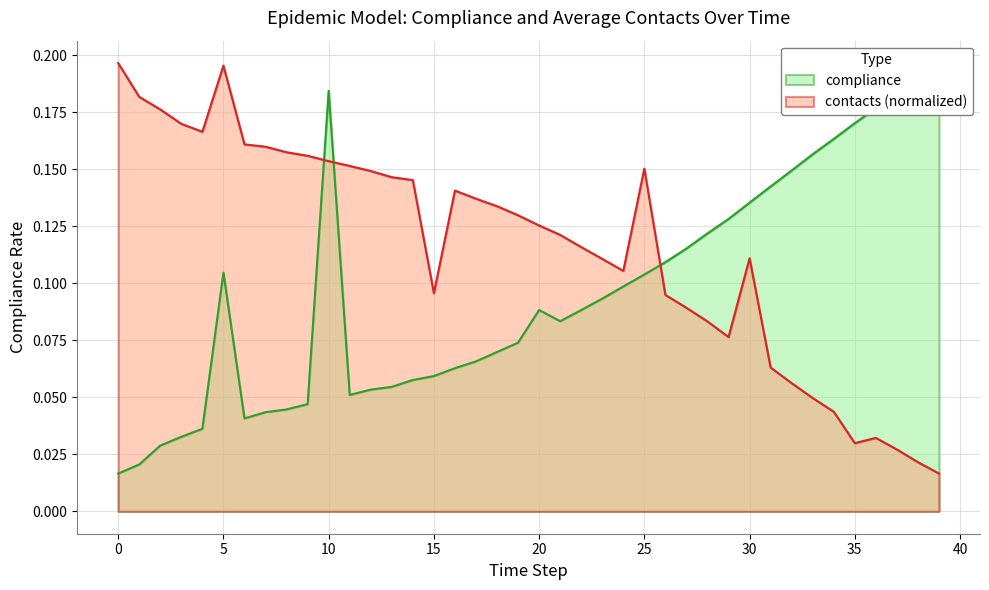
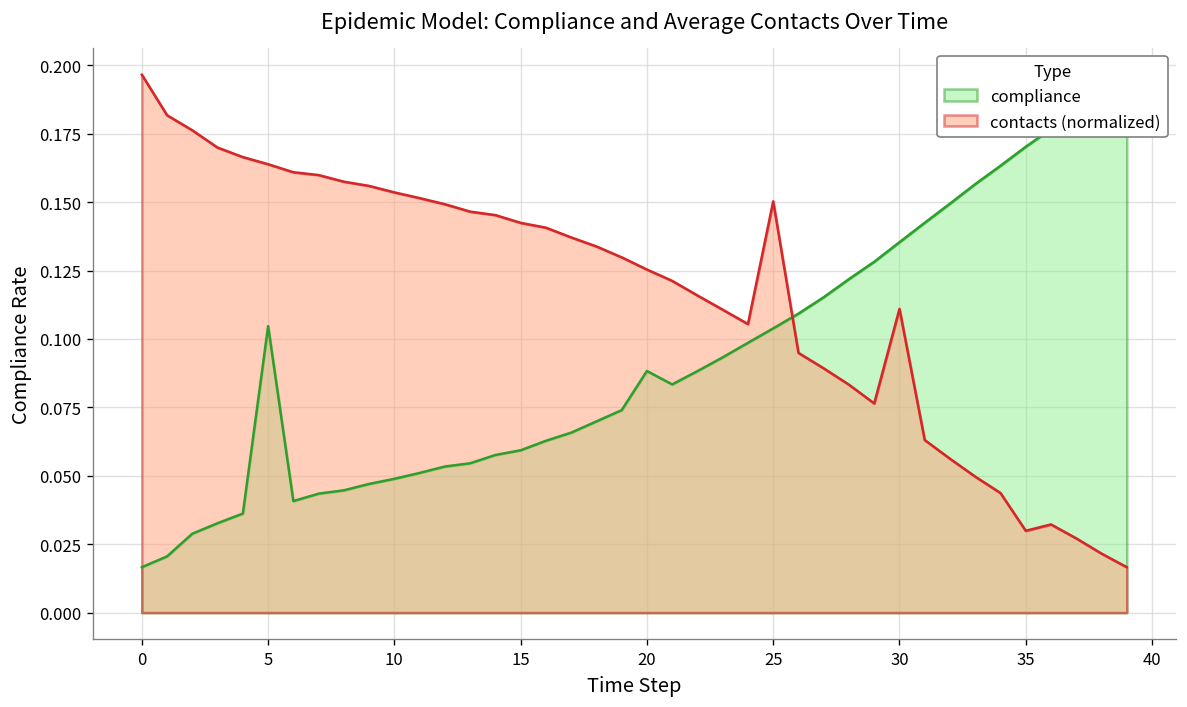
contacts (normalized), 5: 0.195 -> 0.164
compliance, 10: 0.184 -> 0.049
contacts (normalized), 15: 0.096 -> 0.142
